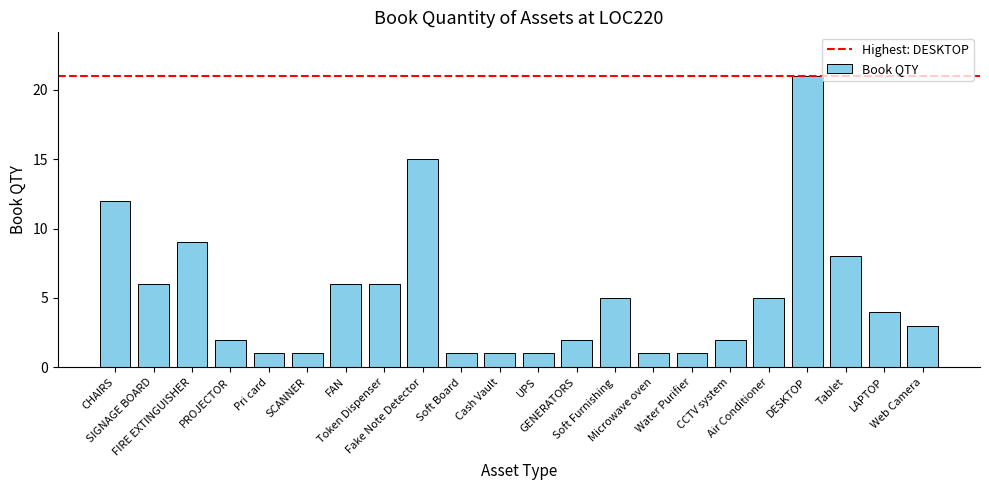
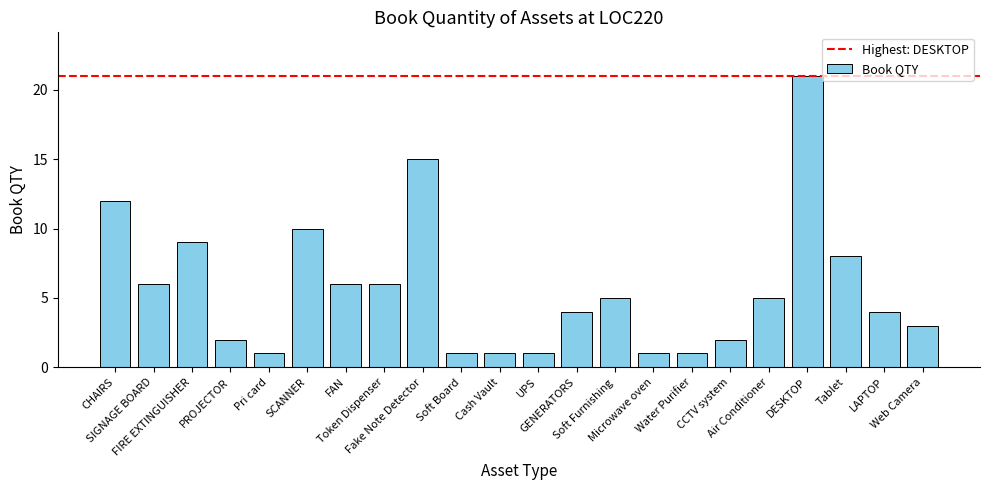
SCANNER: 1 -> 10
GENERATORS: 2 -> 4
